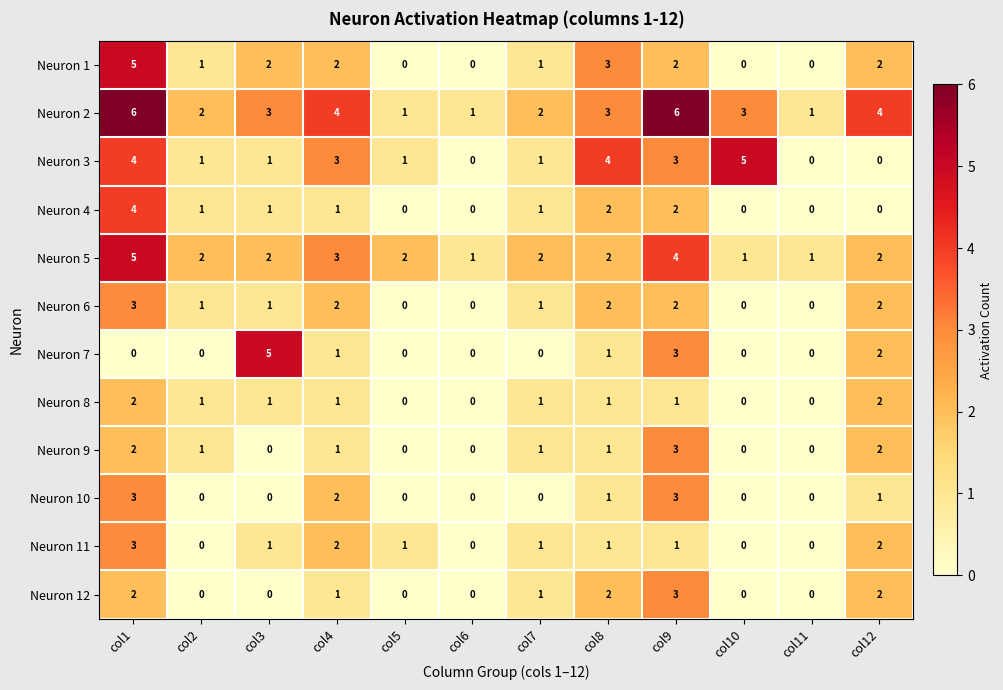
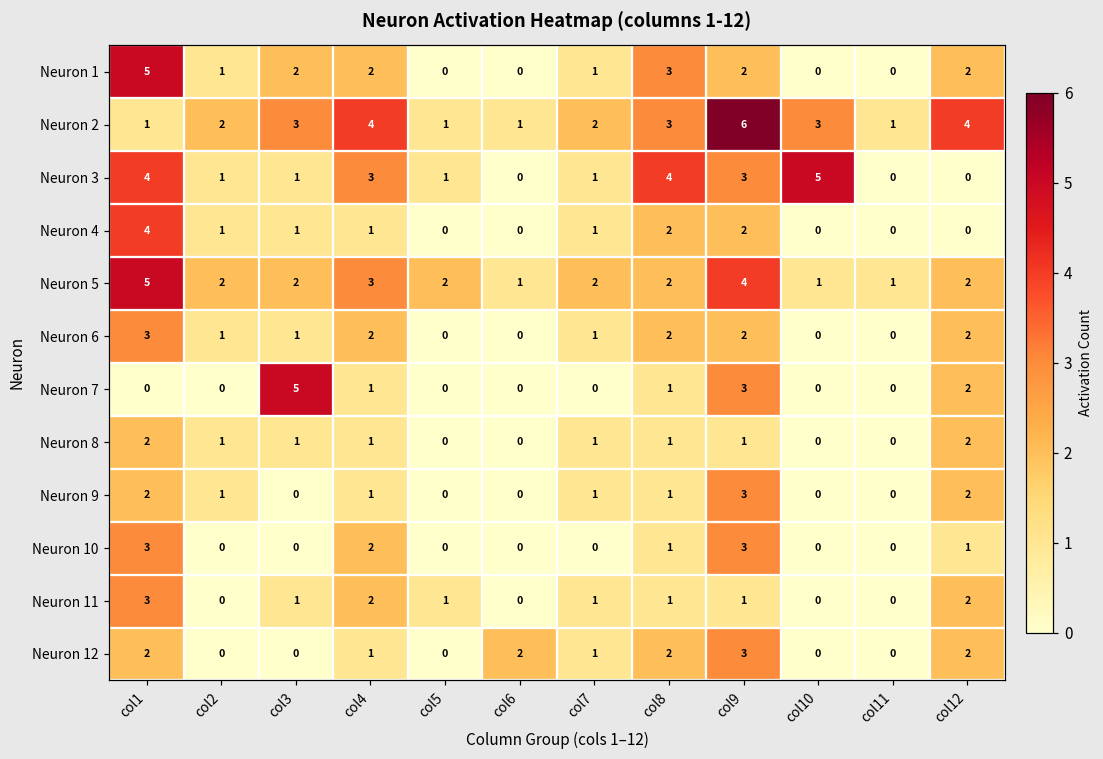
Neuron 2, col1: 6 -> 1
Neuron 12, col6: 0 -> 2
